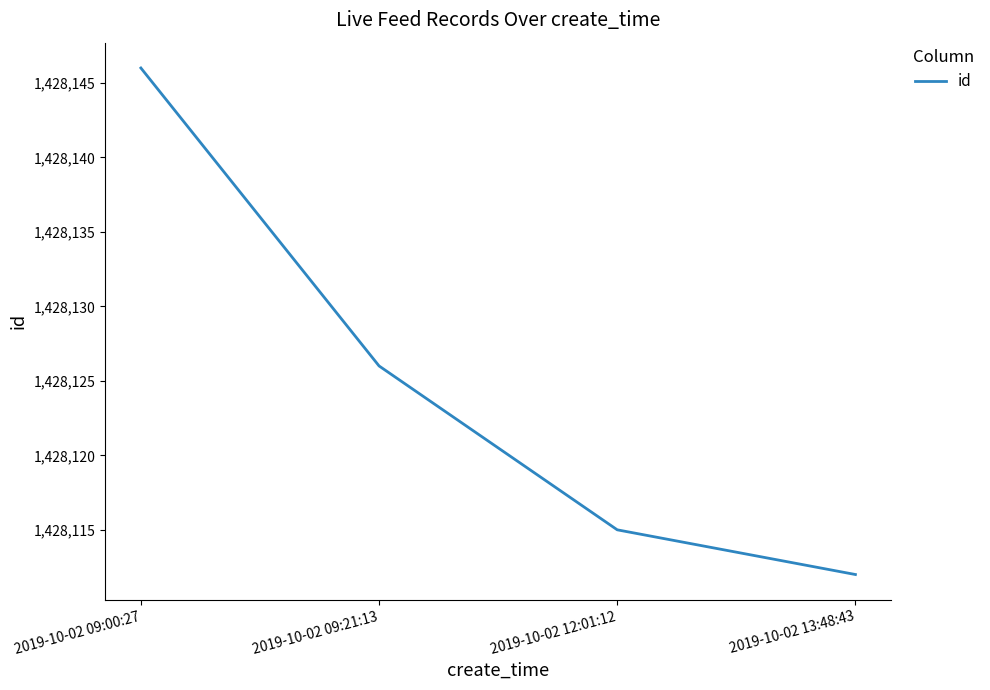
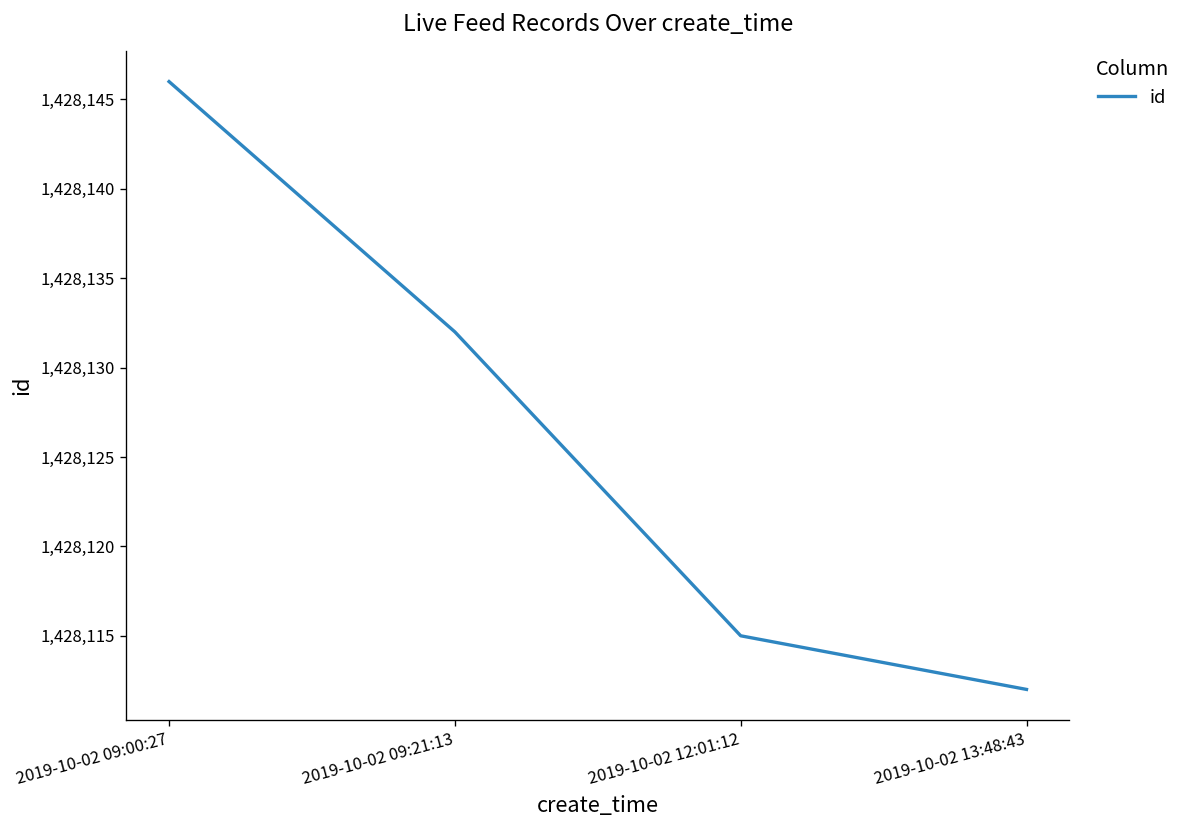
2019-10-02 09:21:13: 1,428,126 -> 1,428,132
